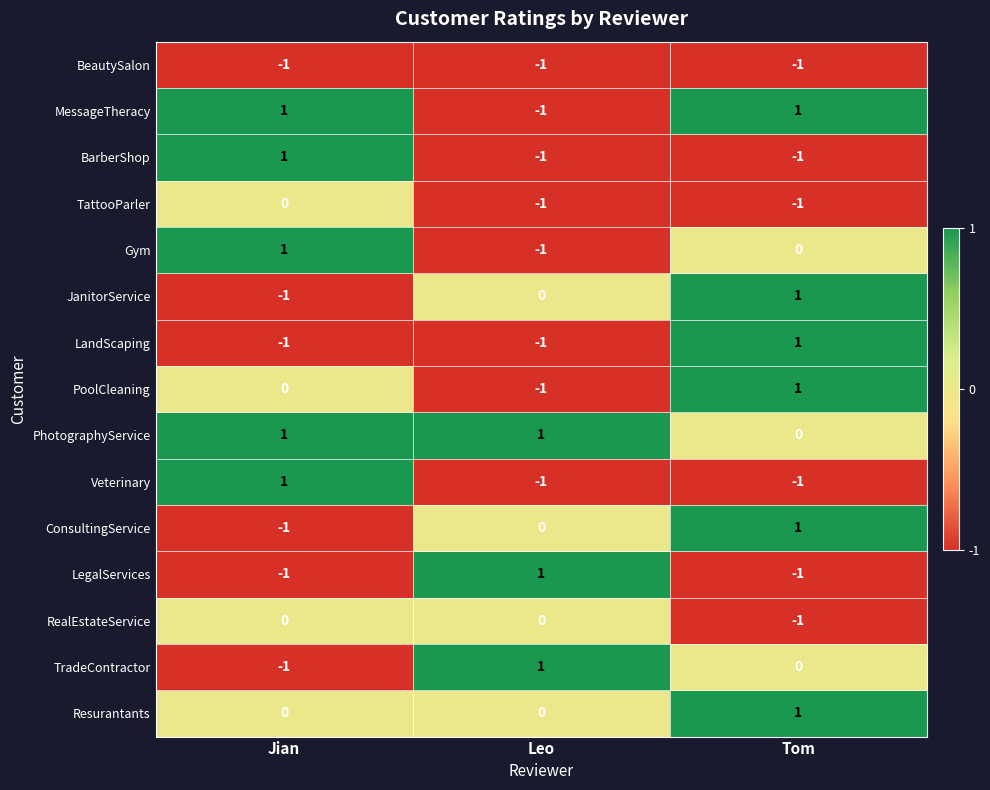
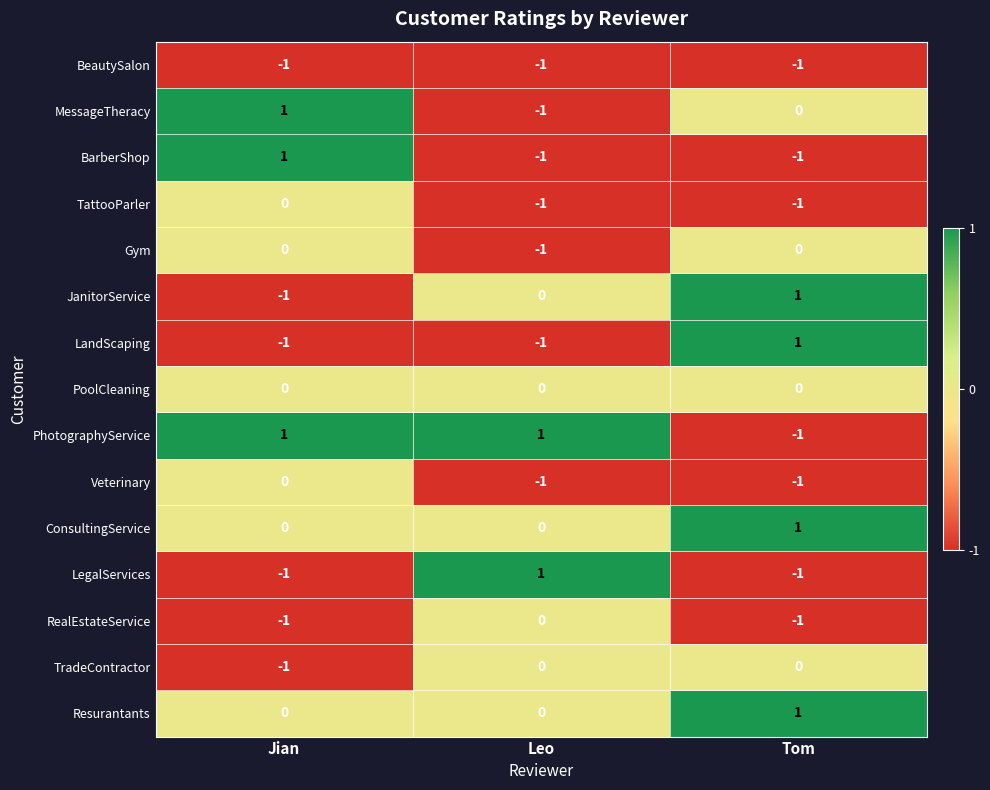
MessageTheracy, Tom: 1 -> 0
Gym, Jian: 1 -> 0
PoolCleaning, Leo: -1 -> 0
PoolCleaning, Tom: 1 -> 0
PhotographyService, Tom: 0 -> -1
Veterinary, Jian: 1 -> 0
ConsultingService, Jian: -1 -> 0
RealEstateService, Jian: 0 -> -1
TradeContractor, Leo: 1 -> 0
